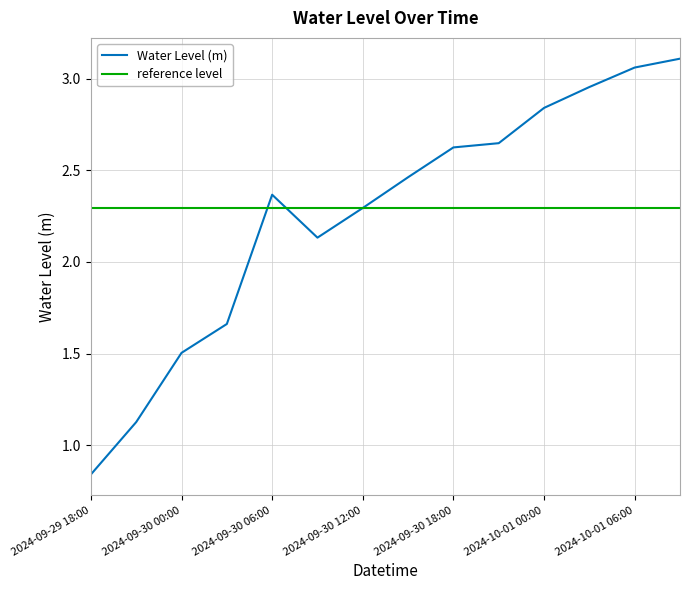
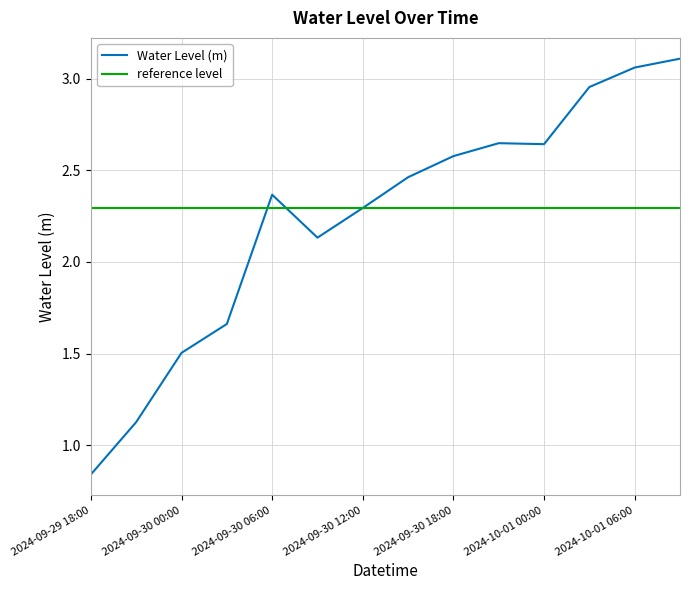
2024-09-30 18:00: 2.63 -> 2.58
2024-10-01 00:00: 2.84 -> 2.64
